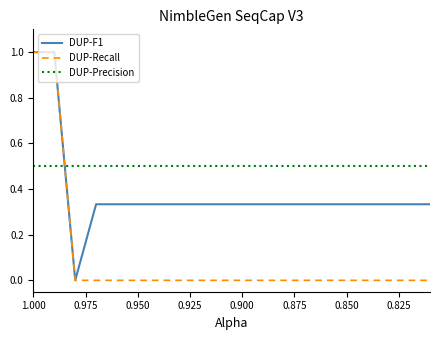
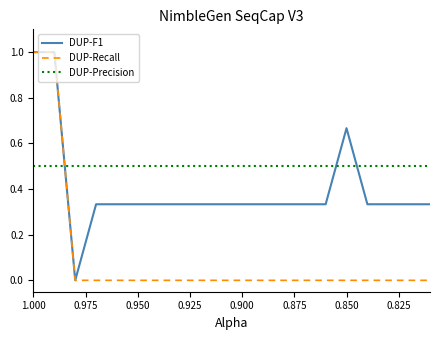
DUP-F1, 0.850: 0.33 -> 0.67
